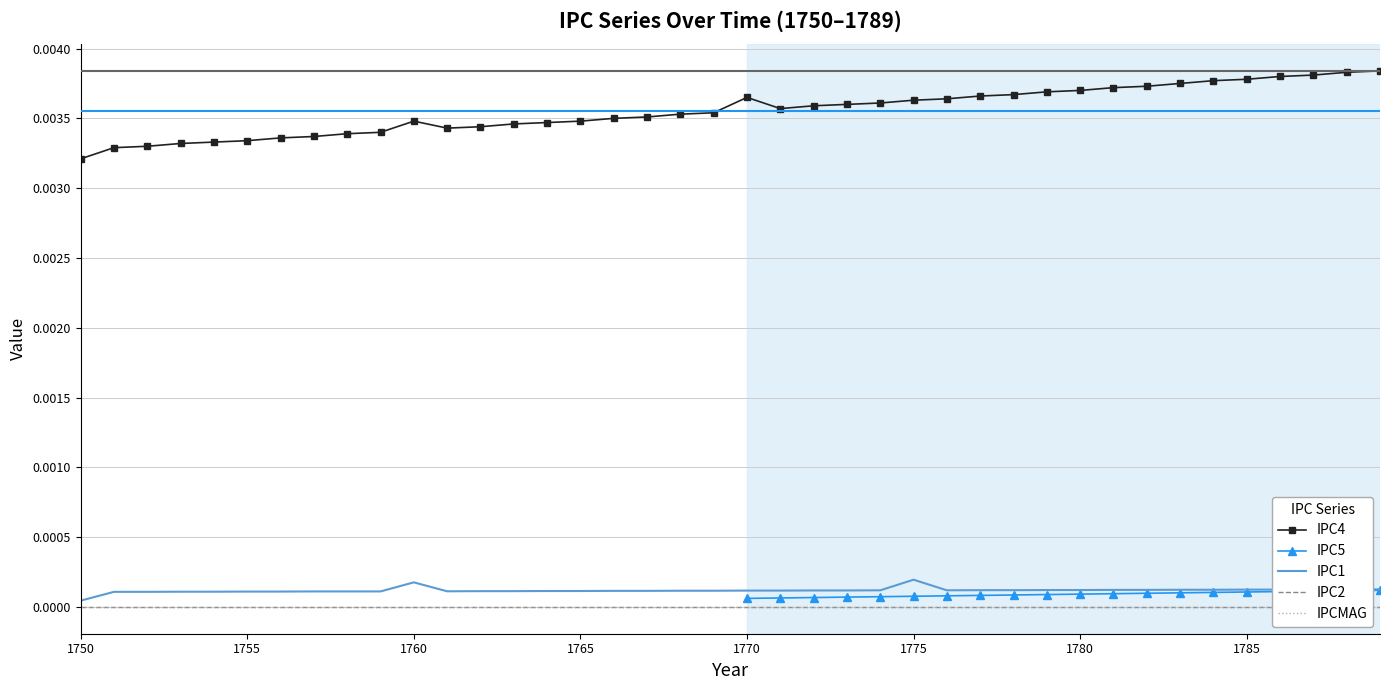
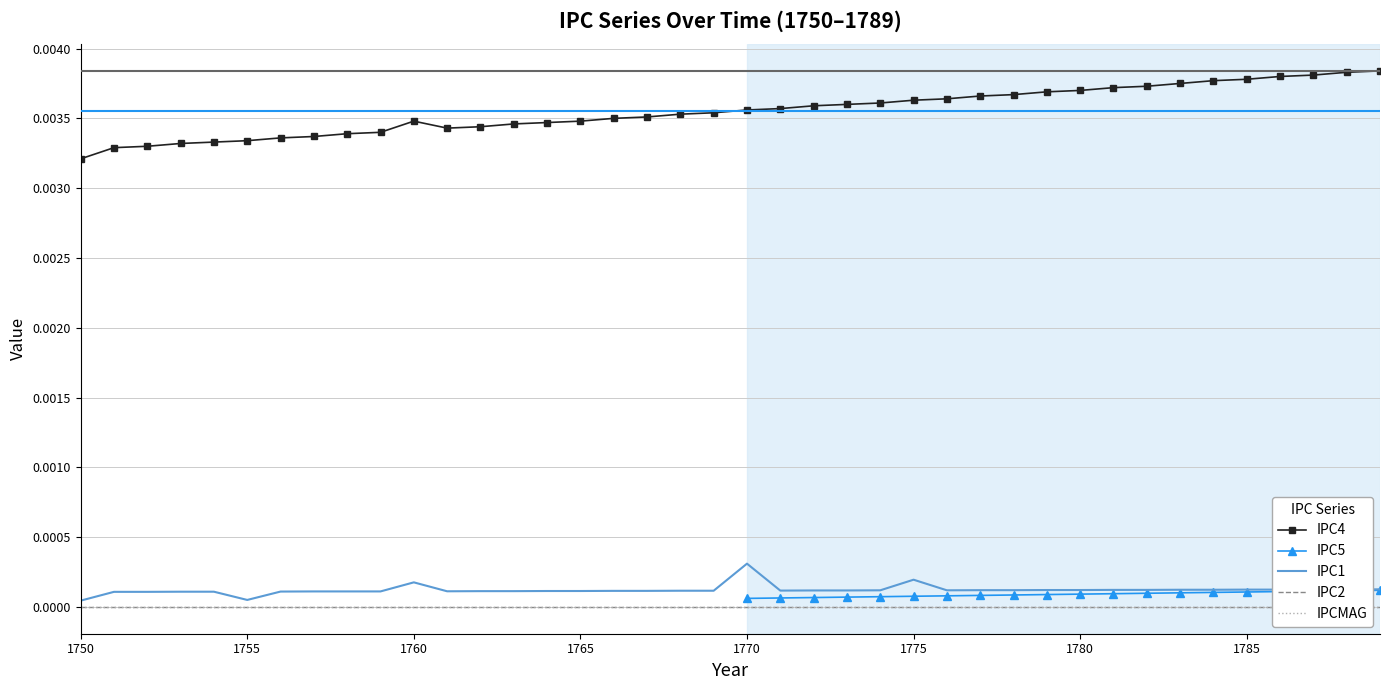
IPC1, 1755: 0.00011 -> 0.00005
IPC4, 1770: 0.00365 -> 0.00356
IPC1, 1770: 0.00012 -> 0.00031
